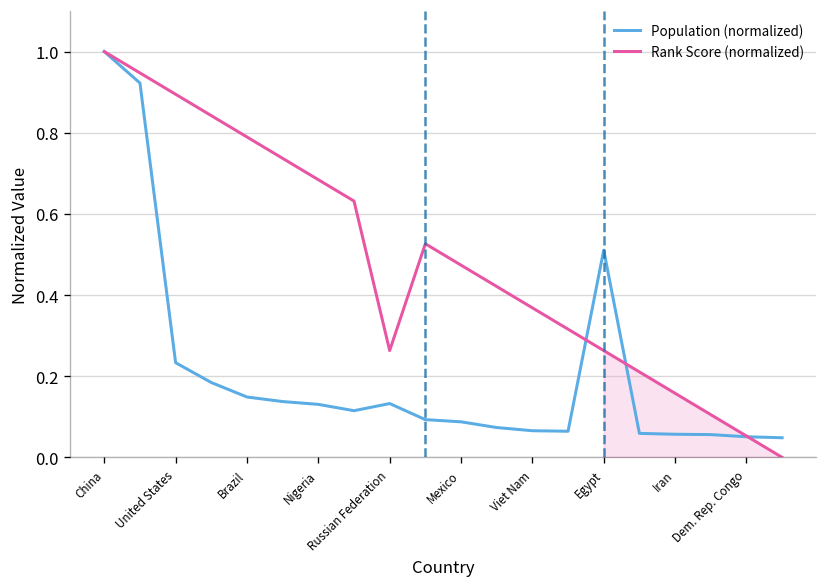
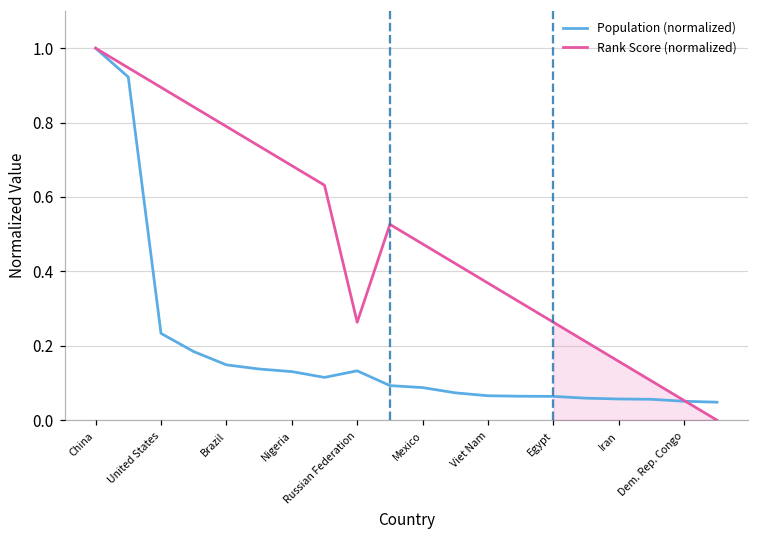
Population (normalized), Egypt: 0.51 -> 0.06
